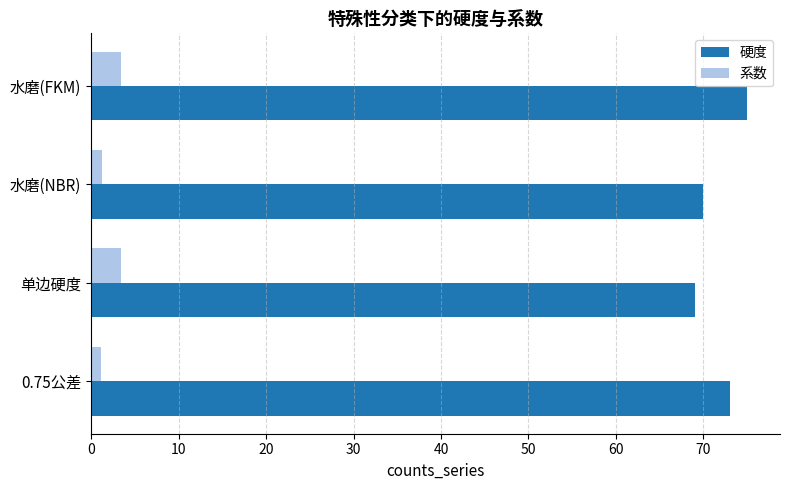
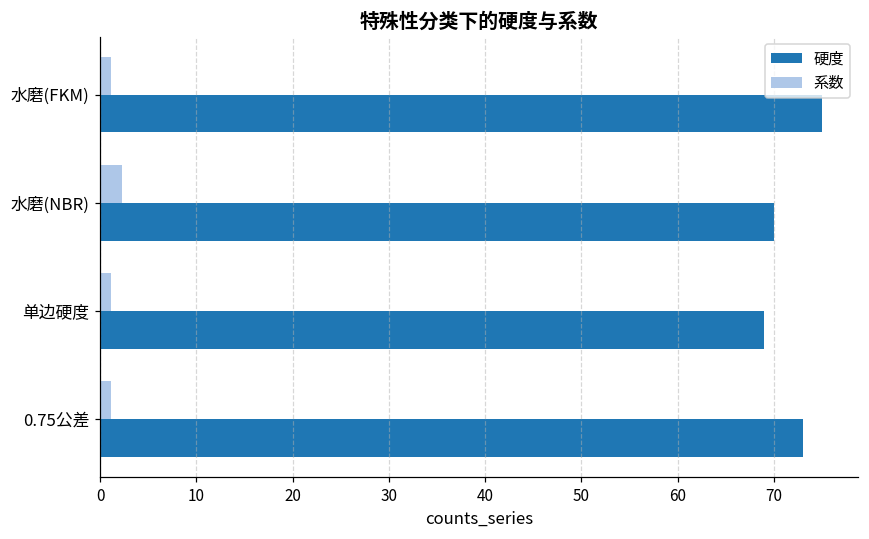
系数, 水磨(FKM): 3 -> 1
系数, 水磨(NBR): 1 -> 2
系数, 单边硬度: 3 -> 1
